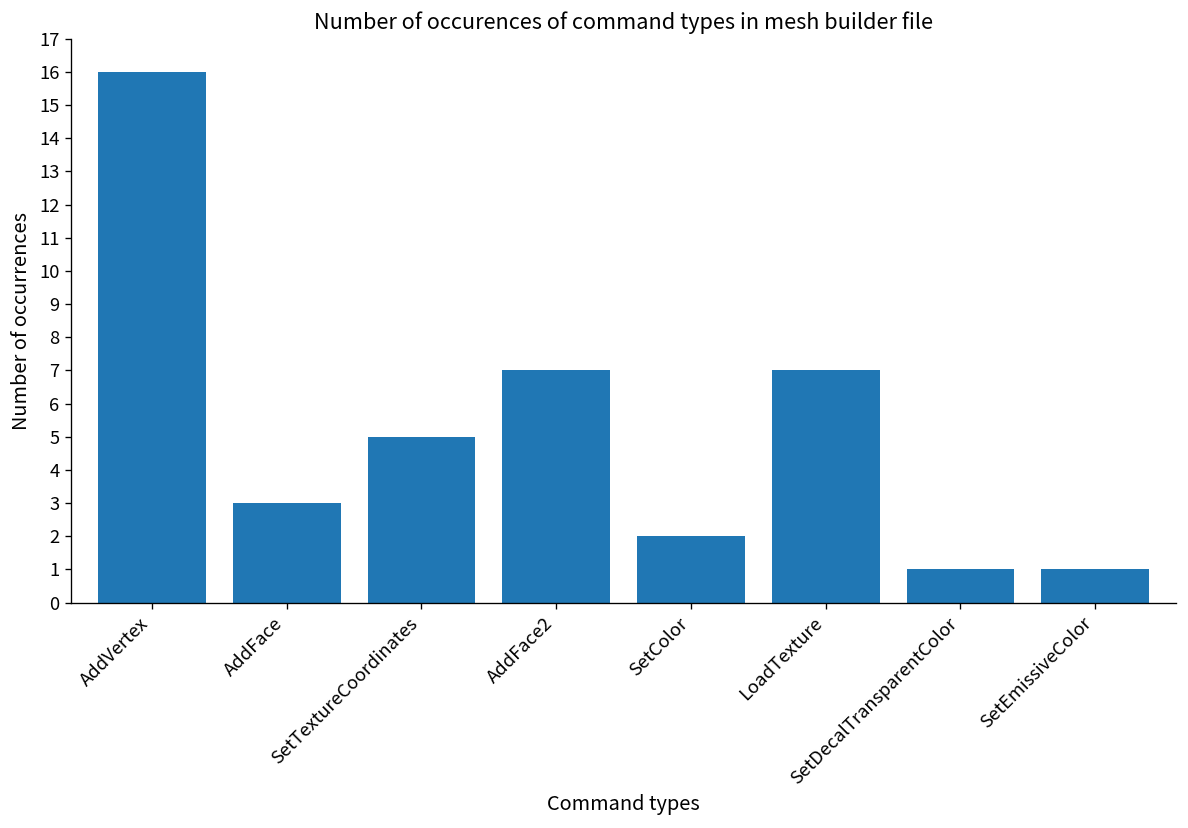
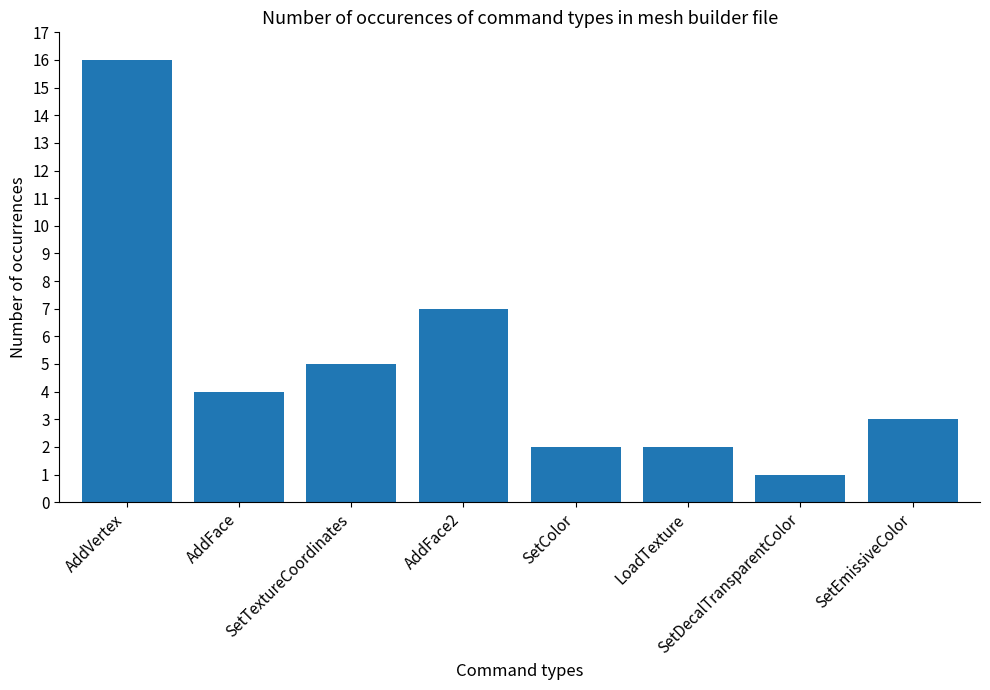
AddFace: 3 -> 4
LoadTexture: 7 -> 2
SetEmissiveColor: 1 -> 3
